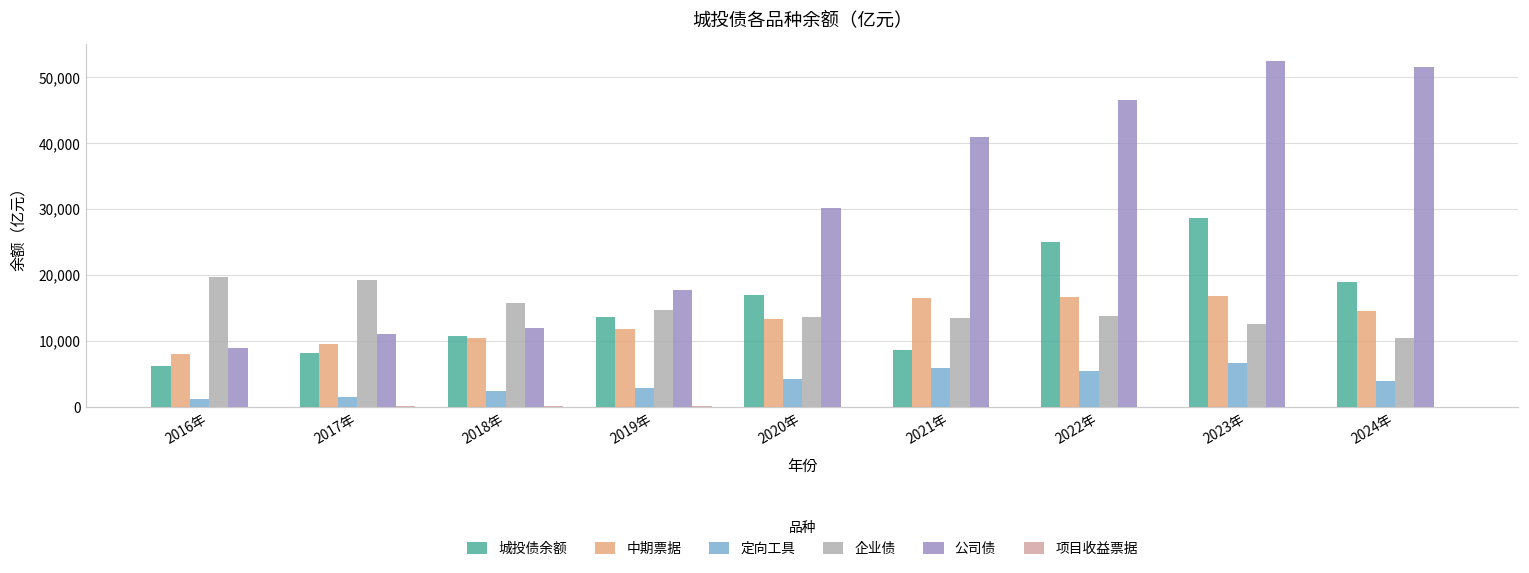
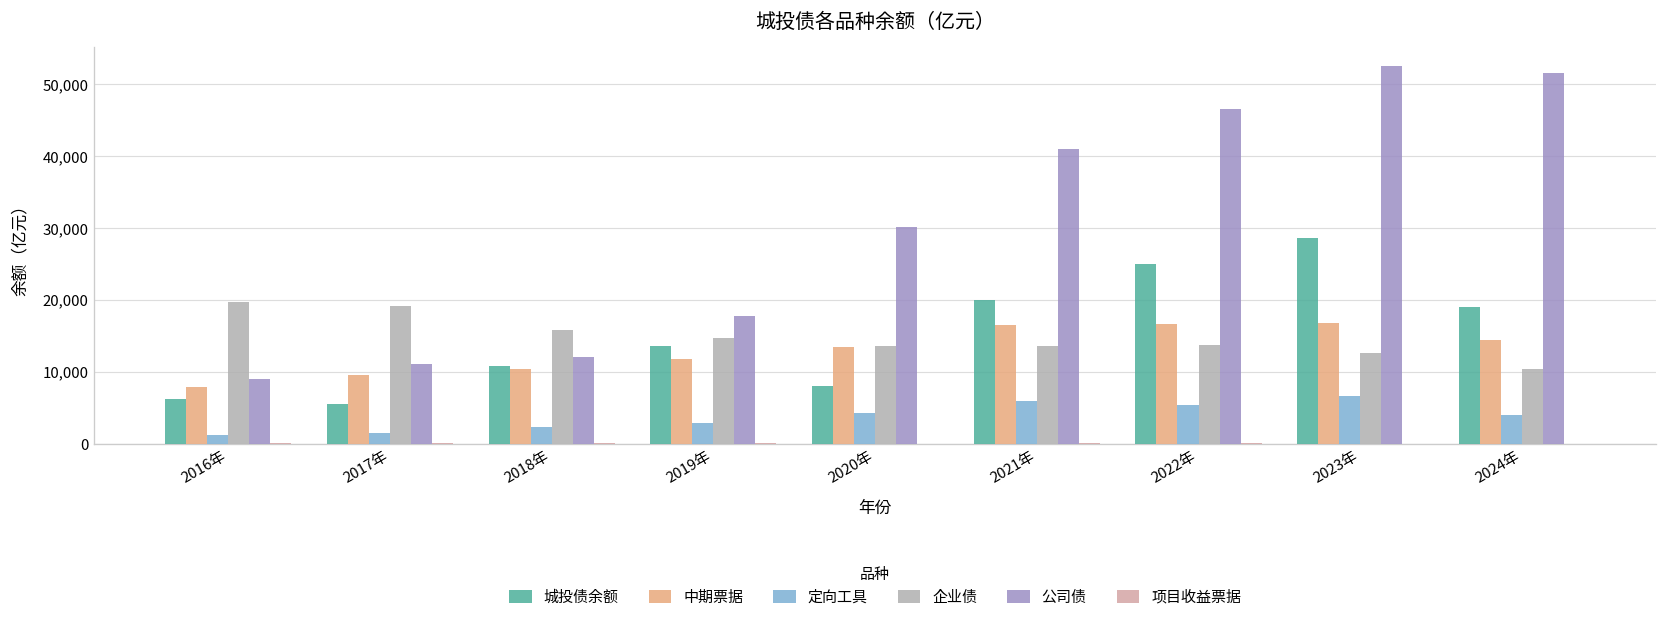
城投债余额, 2017年: 8,000 -> 6,000
城投债余额, 2020年: 17,000 -> 8,000
城投债余额, 2021年: 9,000 -> 20,000
